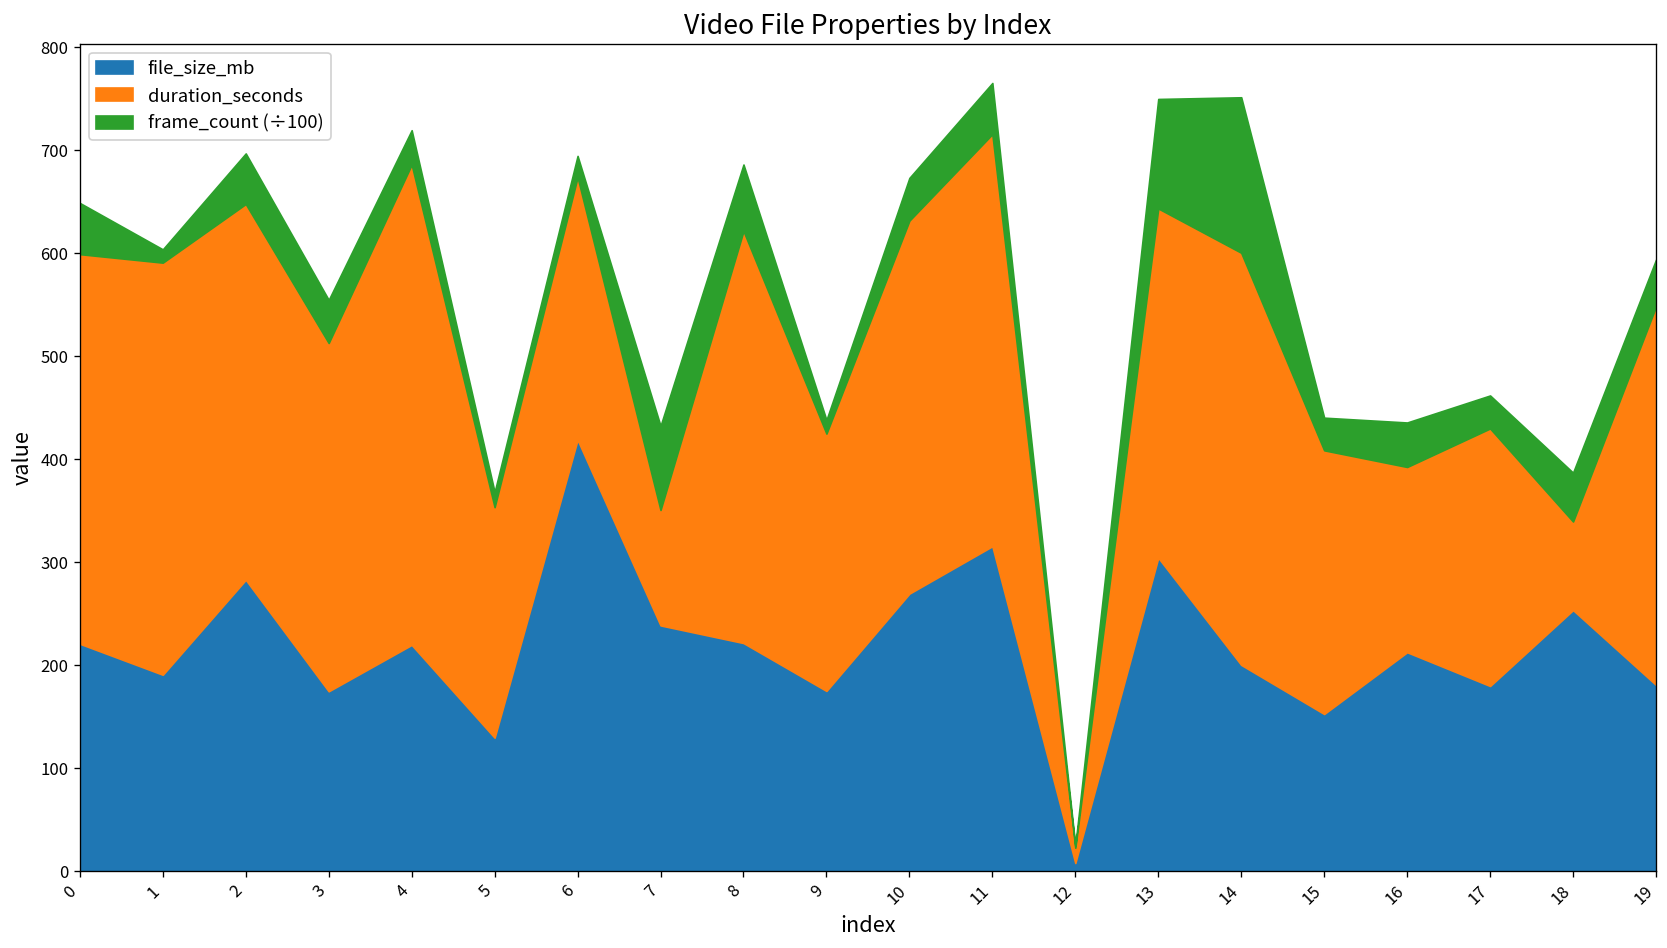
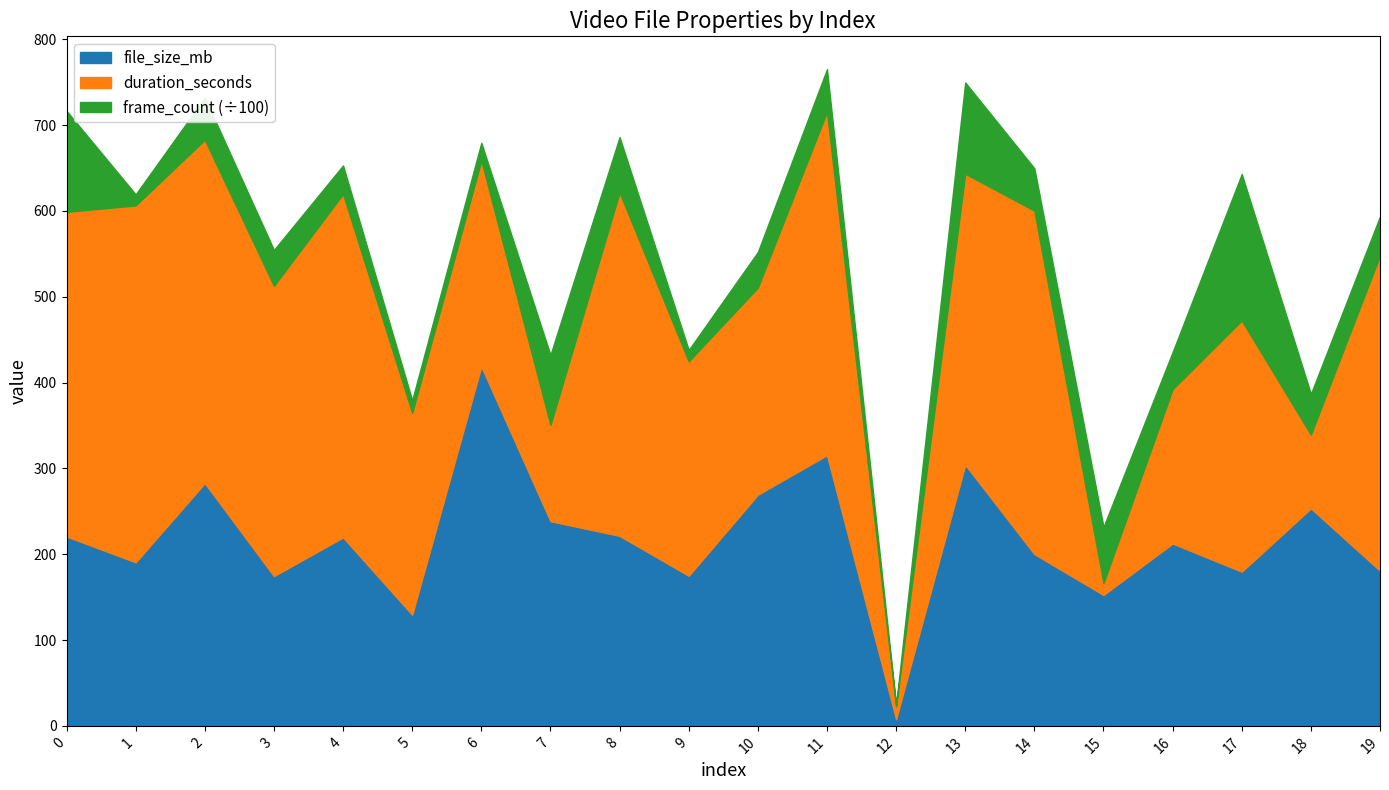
frame_count (÷100), 0: 50 -> 120
duration_seconds, 1: 400 -> 420
duration_seconds, 2: 360 -> 400
duration_seconds, 4: 470 -> 400
duration_seconds, 5: 220 -> 240
duration_seconds, 6: 250 -> 240
duration_seconds, 10: 360 -> 240
frame_count (÷100), 14: 150 -> 50
duration_seconds, 15: 260 -> 10
frame_count (÷100), 15: 30 -> 70
duration_seconds, 17: 250 -> 290
frame_count (÷100), 17: 30 -> 170
